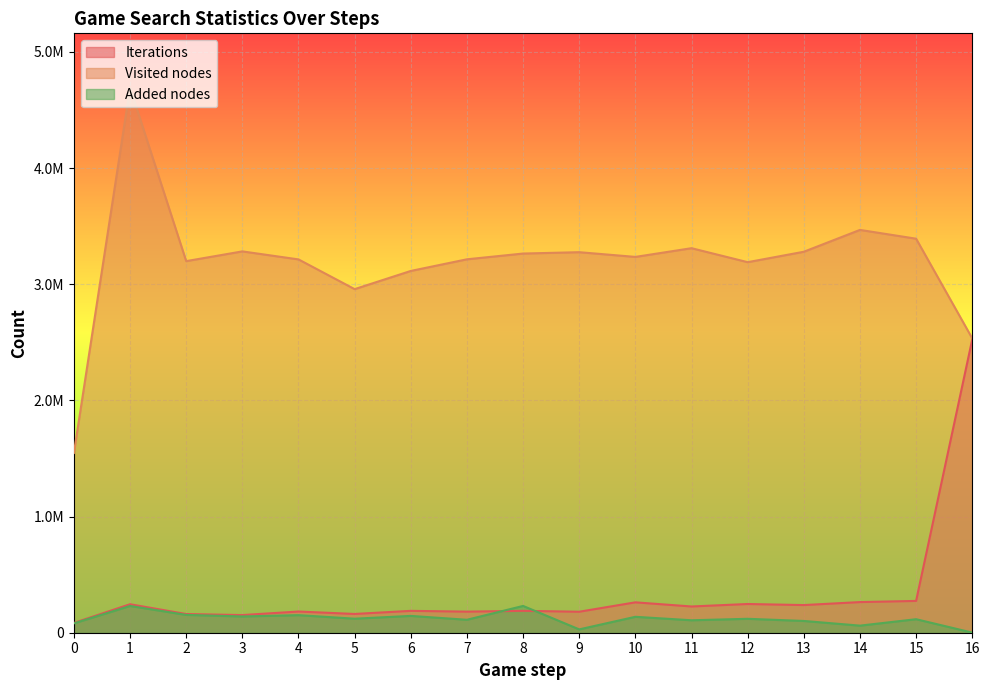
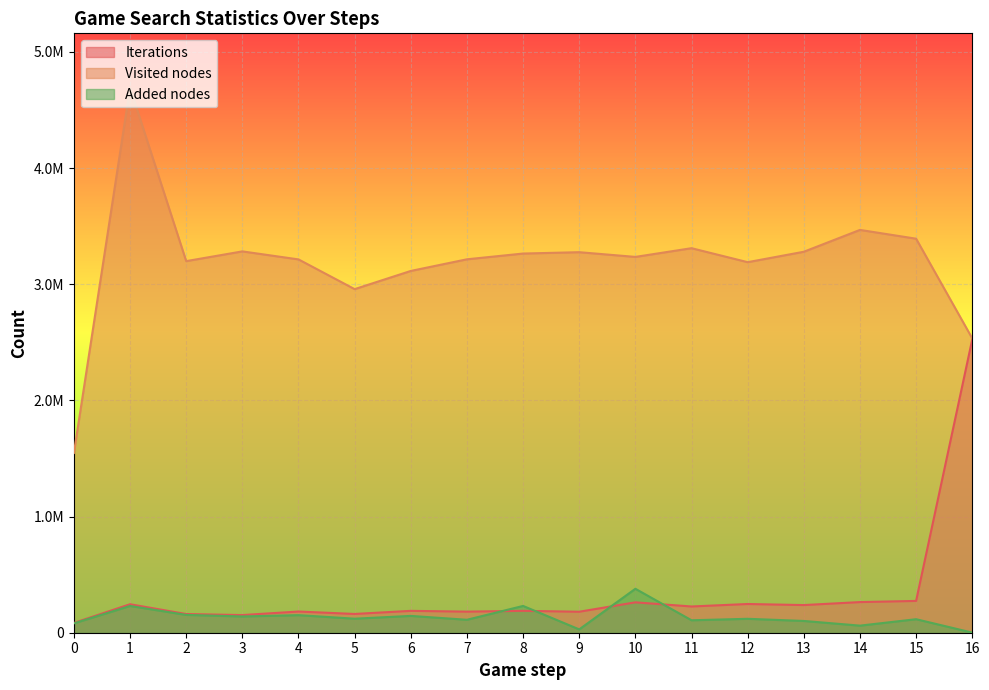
Added nodes, 10: 140000 -> 380000
